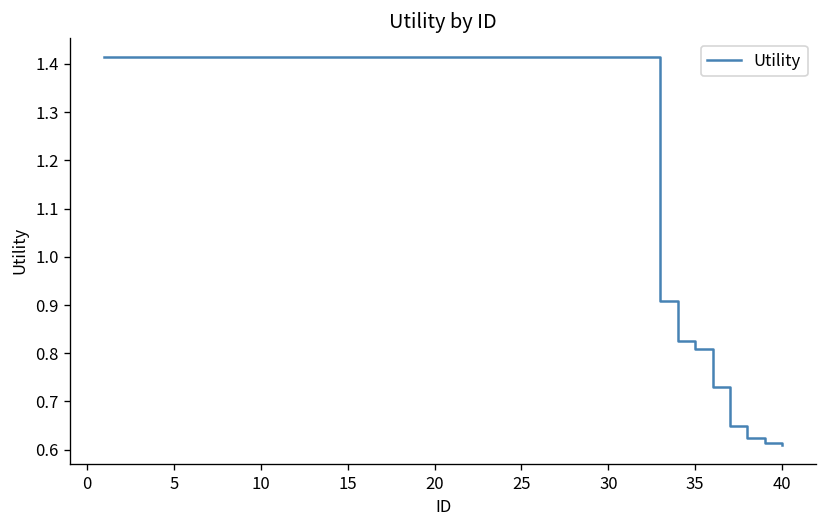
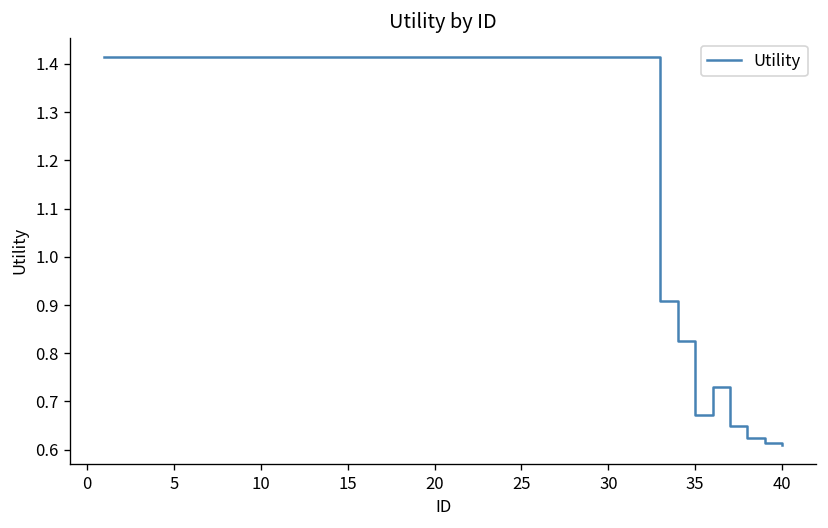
35: 0.81 -> 0.67
